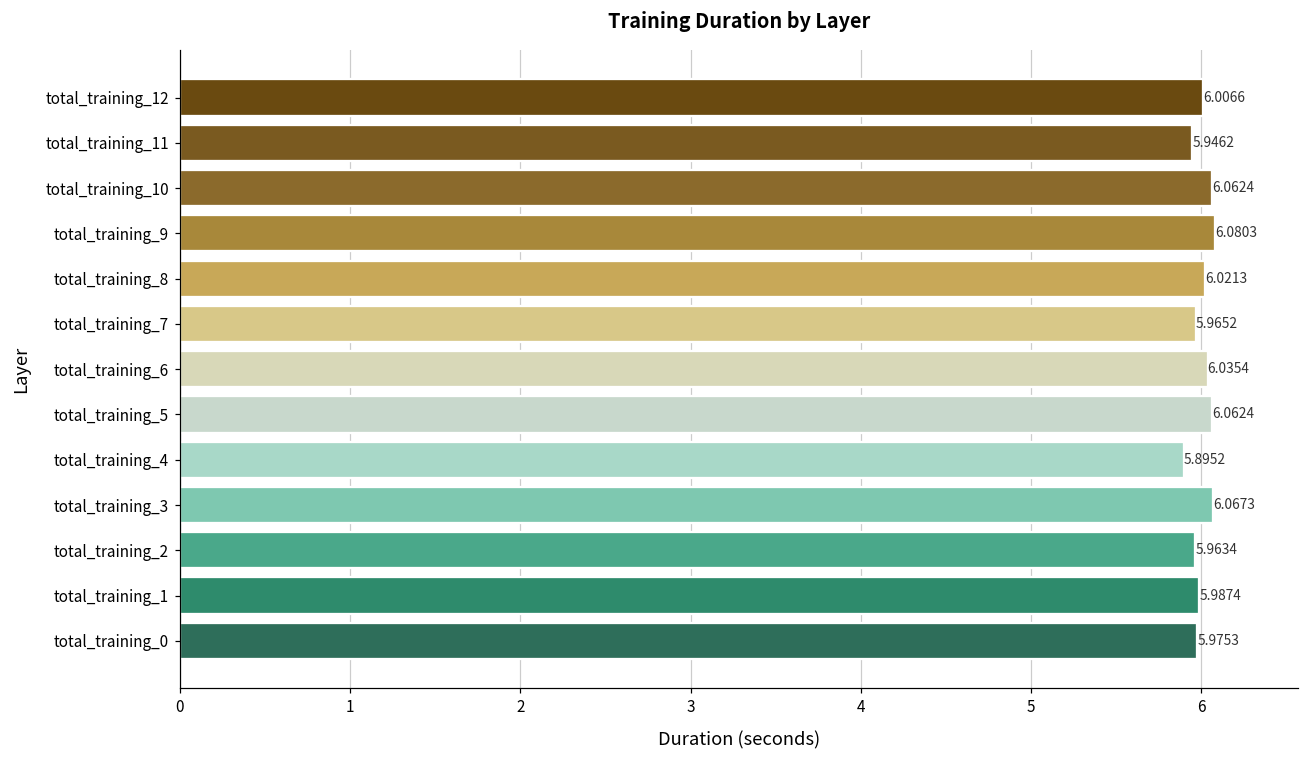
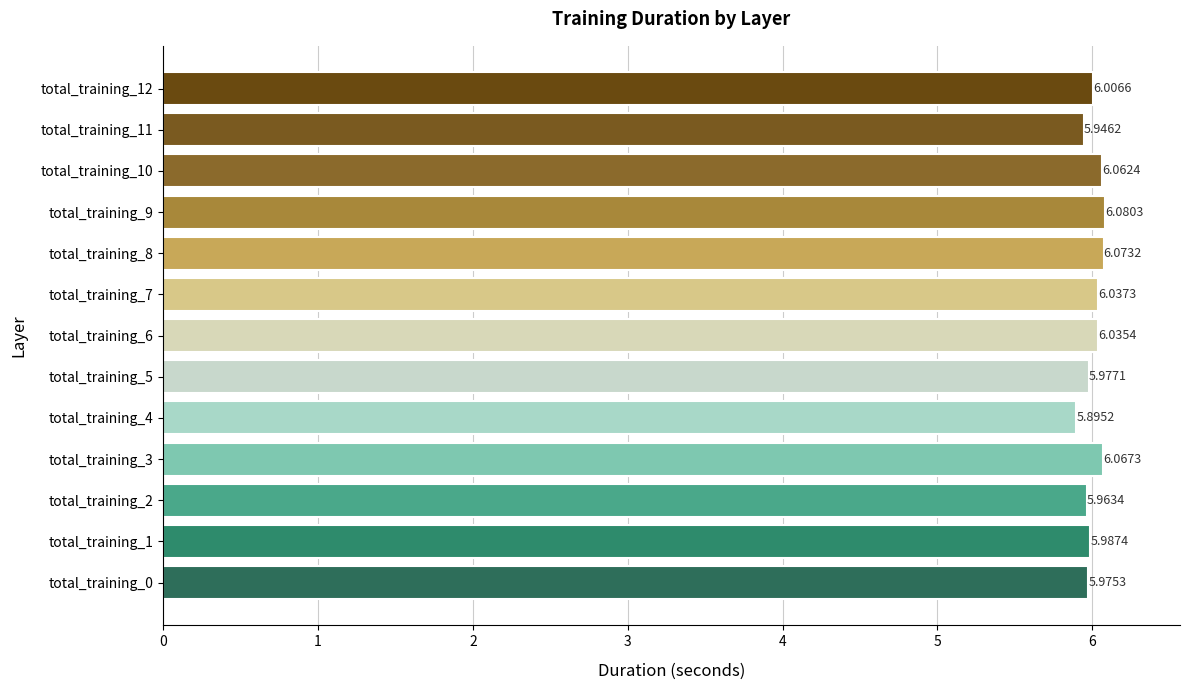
total_training_8: 6.0213 -> 6.0732
total_training_7: 5.9652 -> 6.0373
total_training_5: 6.0624 -> 5.9771
